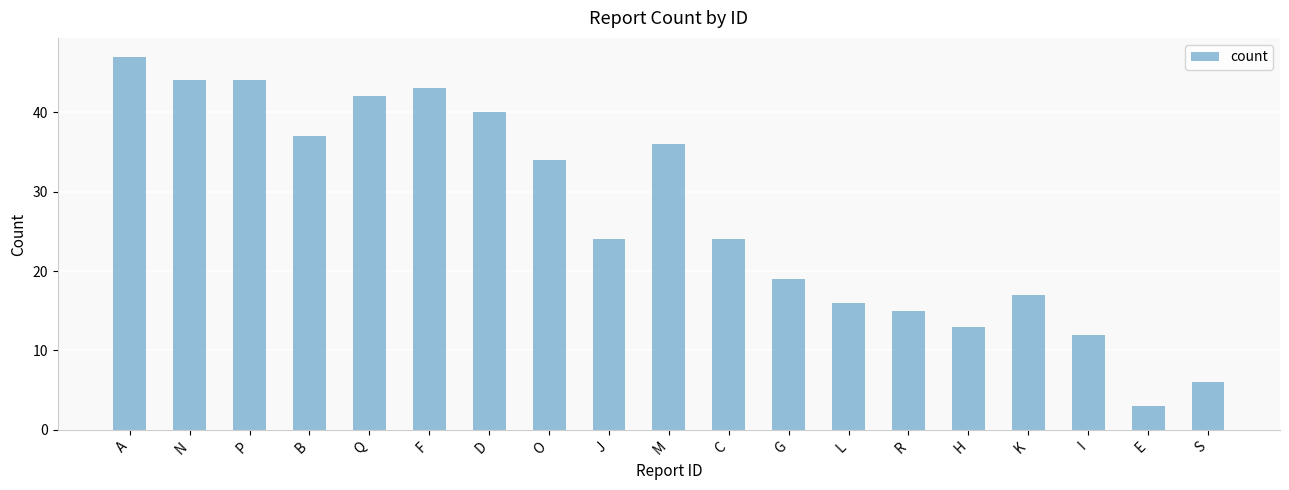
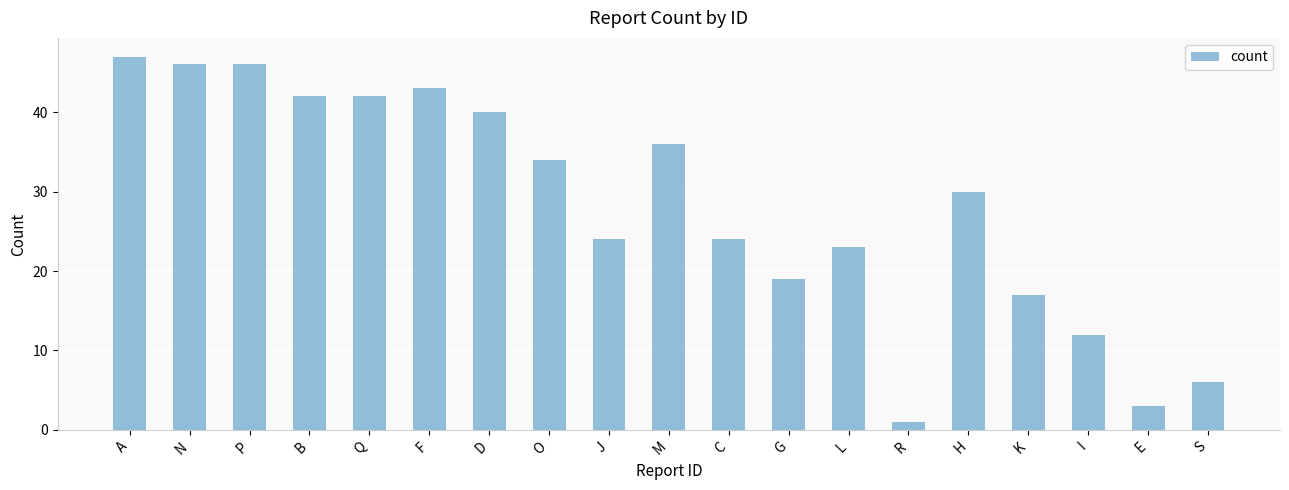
N: 44 -> 46
P: 44 -> 46
B: 37 -> 42
L: 16 -> 23
R: 15 -> 1
H: 13 -> 30
